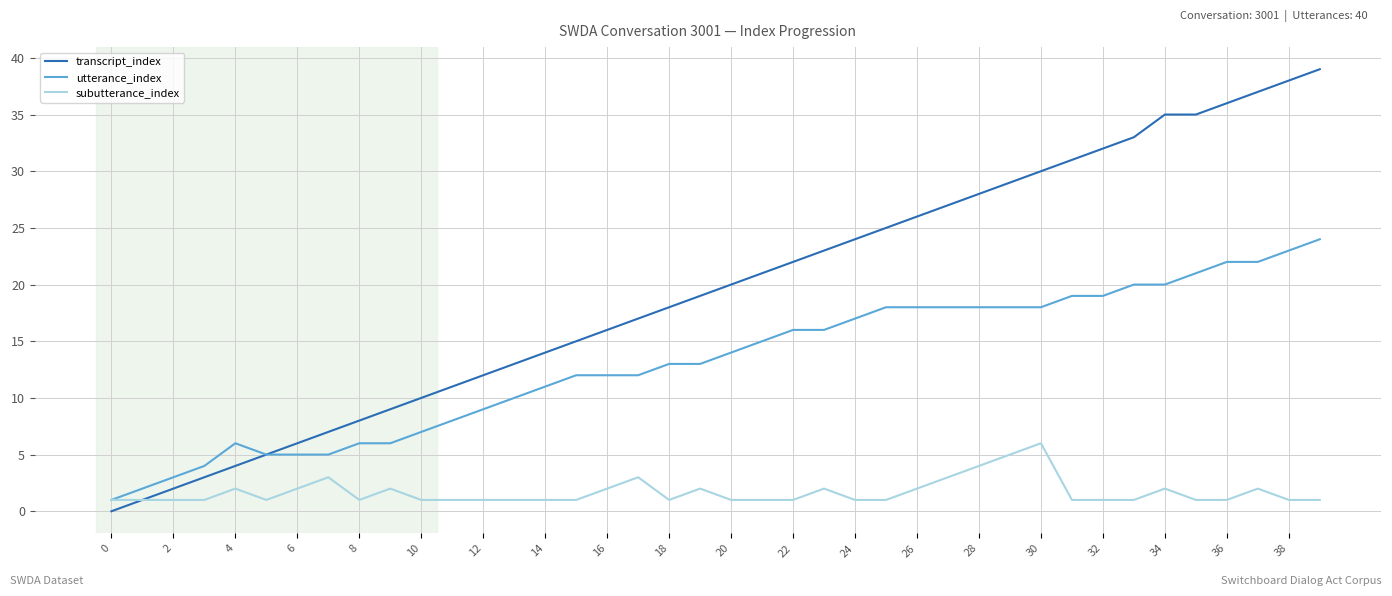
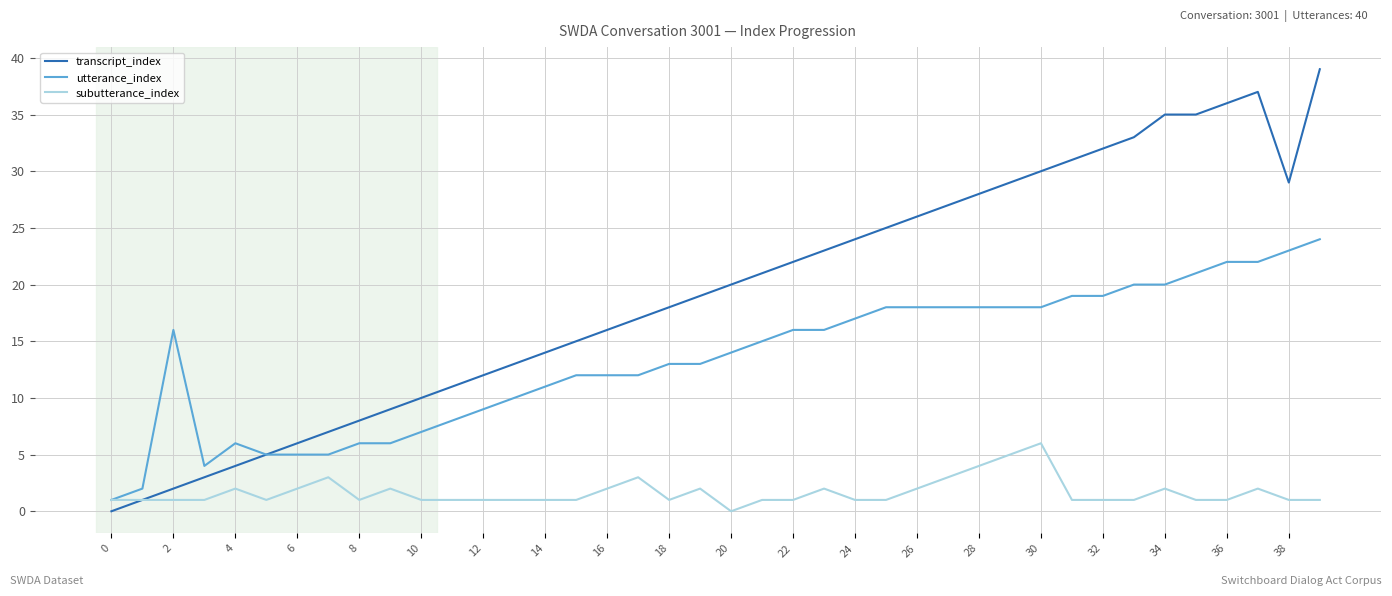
utterance_index, 2: 3 -> 16
subutterance_index, 20: 1 -> 0
transcript_index, 38: 38 -> 29
